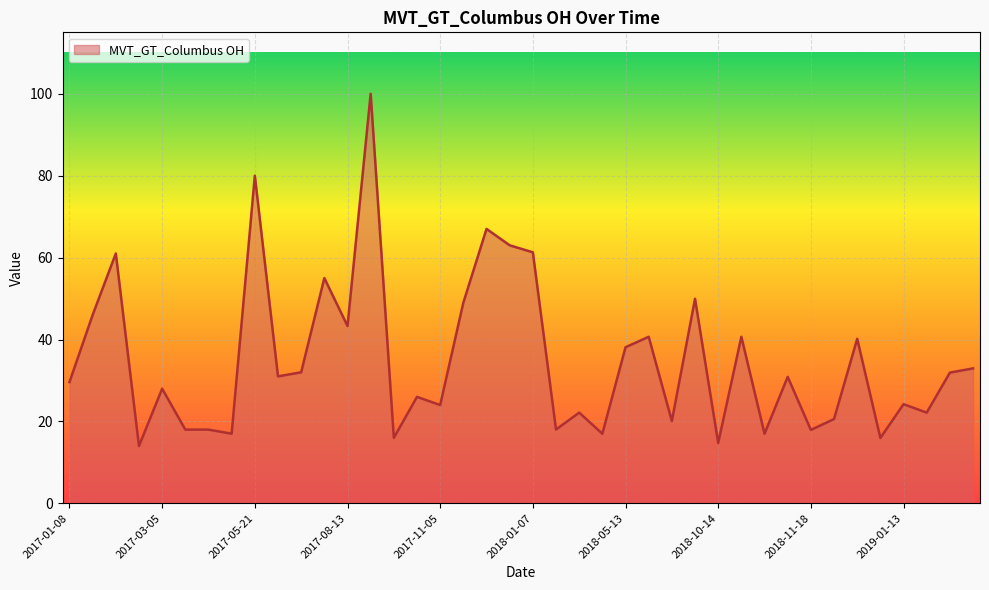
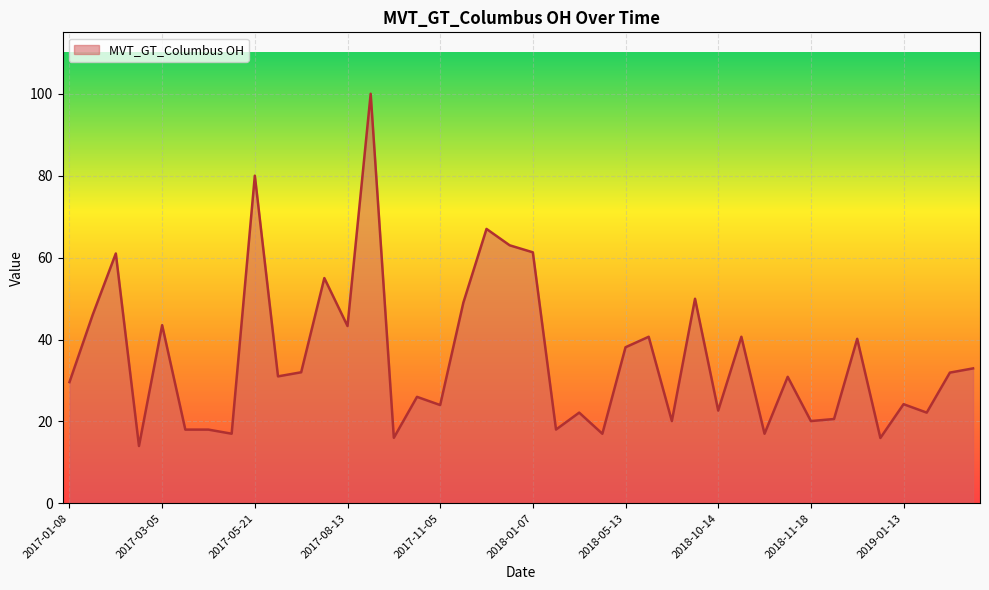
2017-03-05: 28 -> 44
2018-10-14: 15 -> 23
2018-11-18: 18 -> 20
